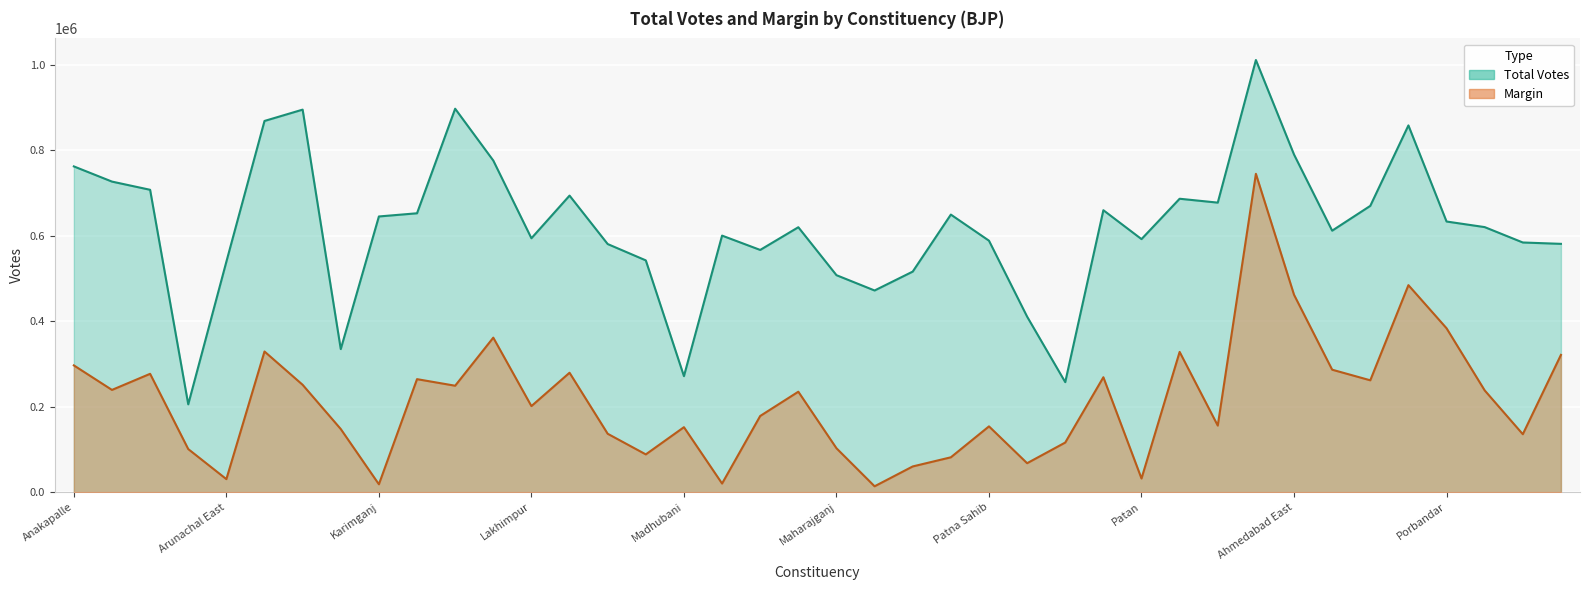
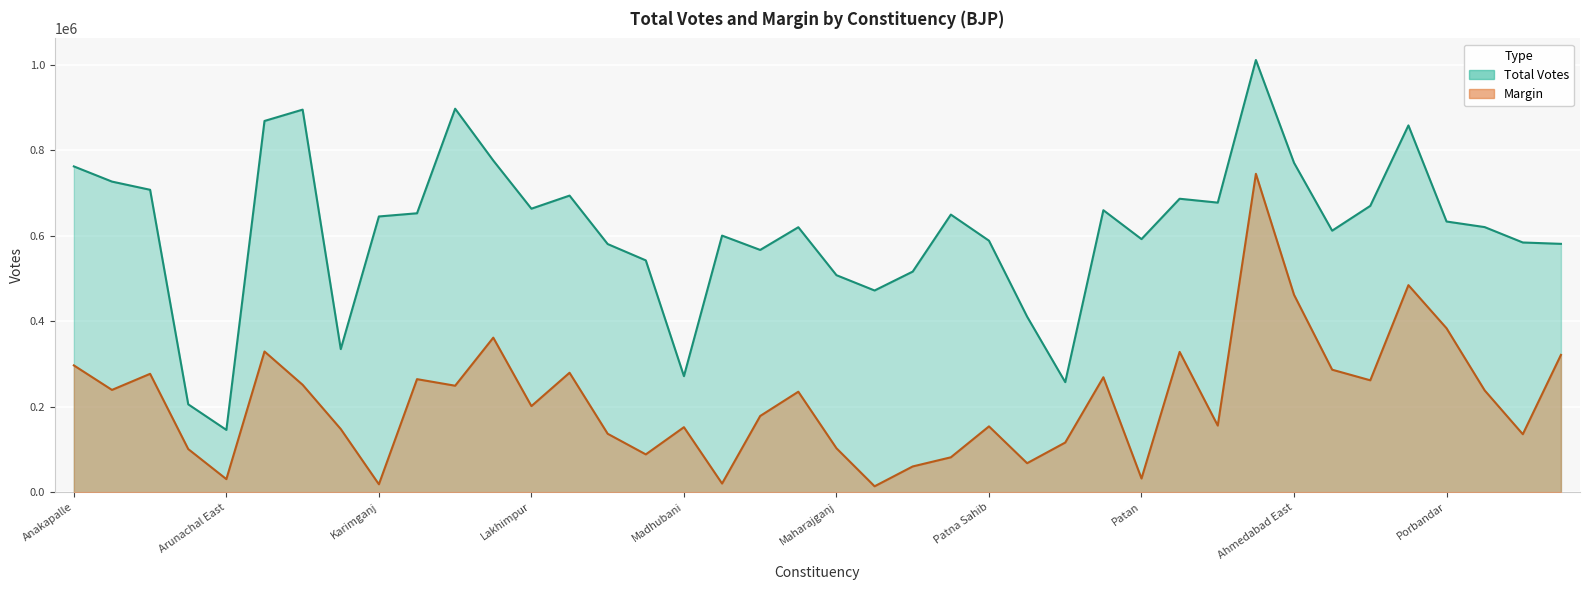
Total Votes, Arunachal East: 540000 -> 150000
Total Votes, Lakhimpur: 590000 -> 660000
Total Votes, Ahmedabad East: 790000 -> 770000
